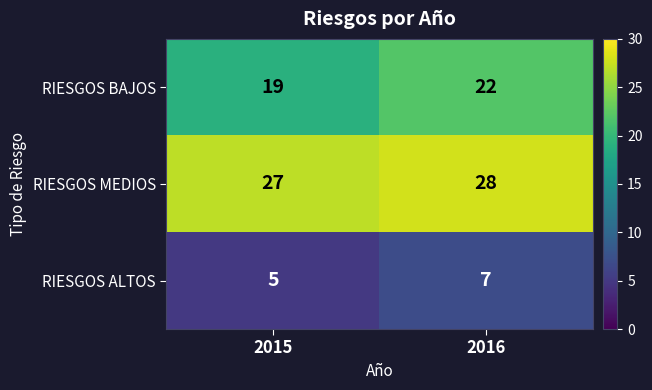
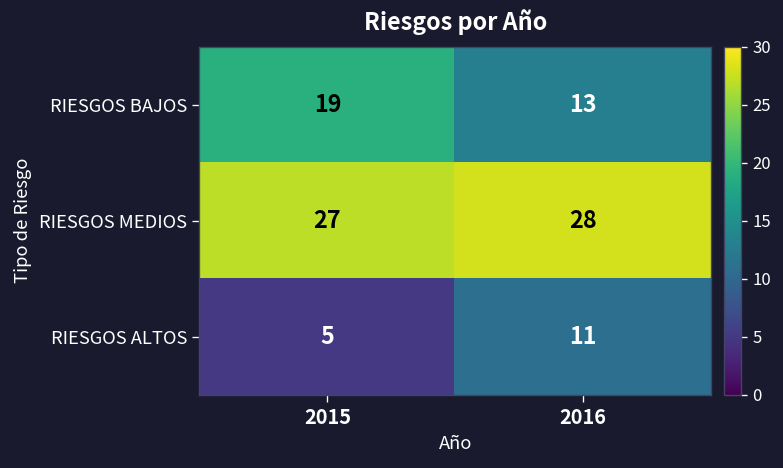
RIESGOS BAJOS, 2016: 22 -> 13
RIESGOS ALTOS, 2016: 7 -> 11
